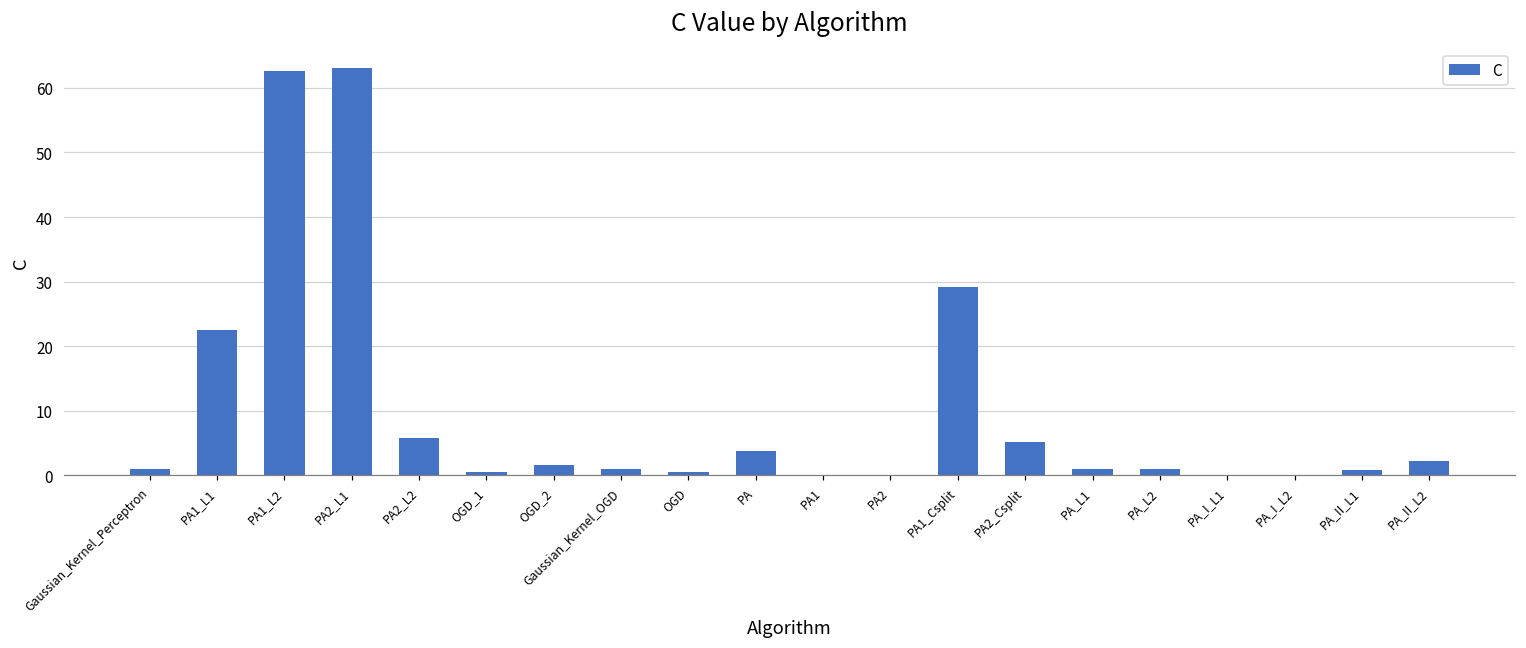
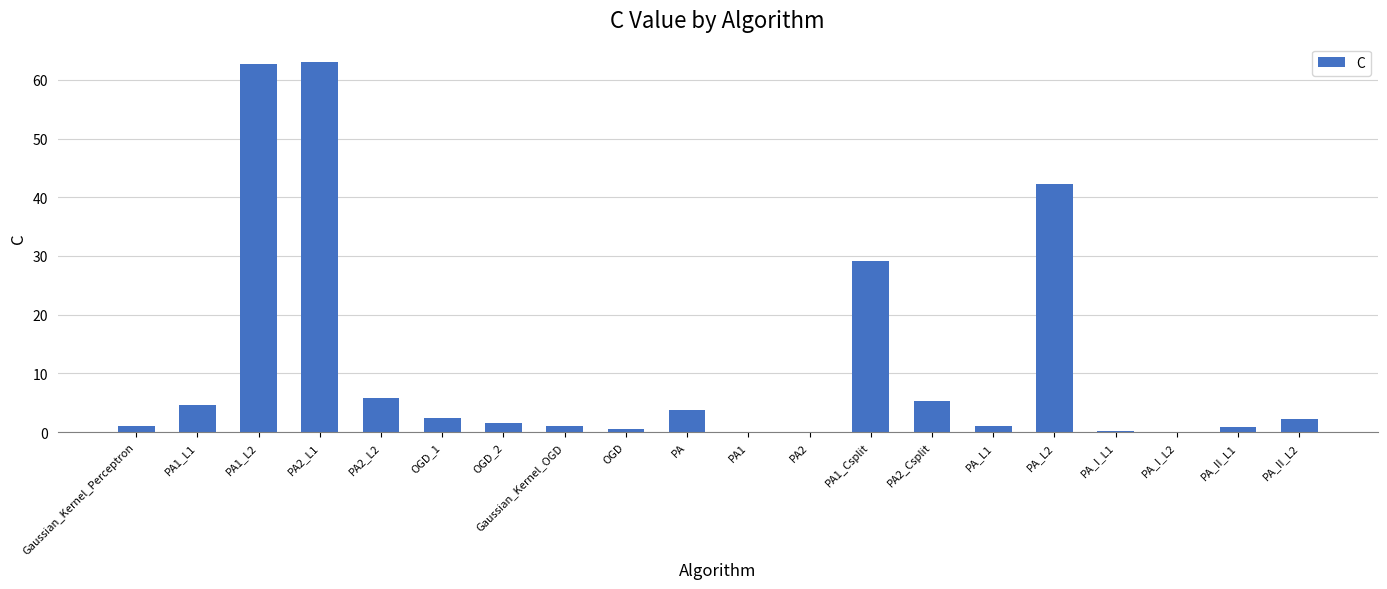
PA1_L1: 23 -> 5
OGD_1: 0 -> 2
PA_L2: 1 -> 42
